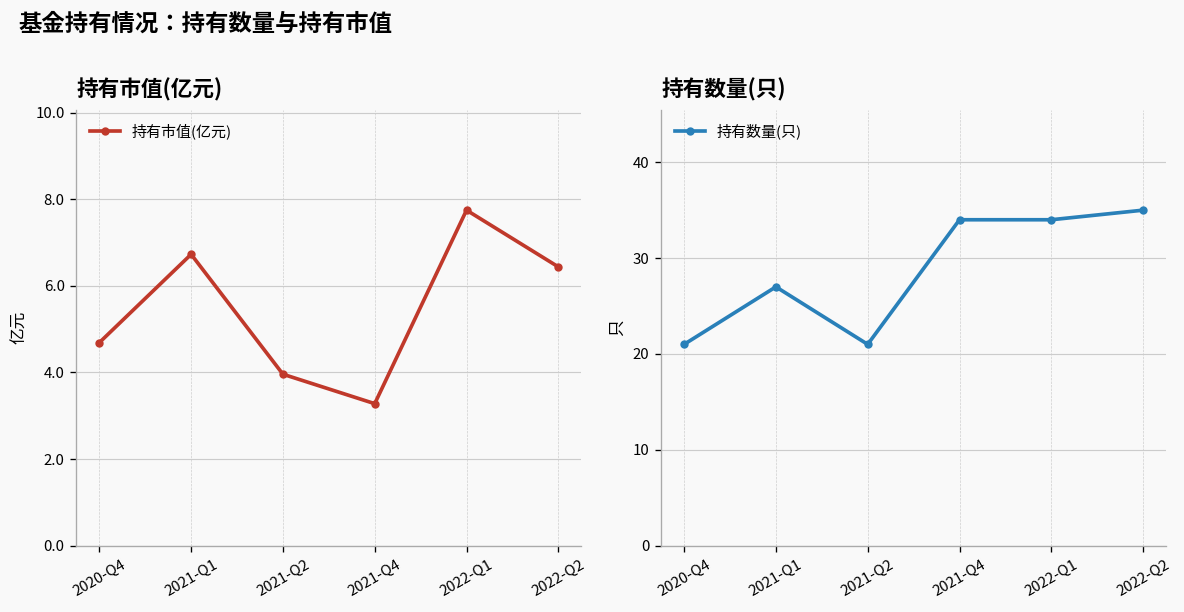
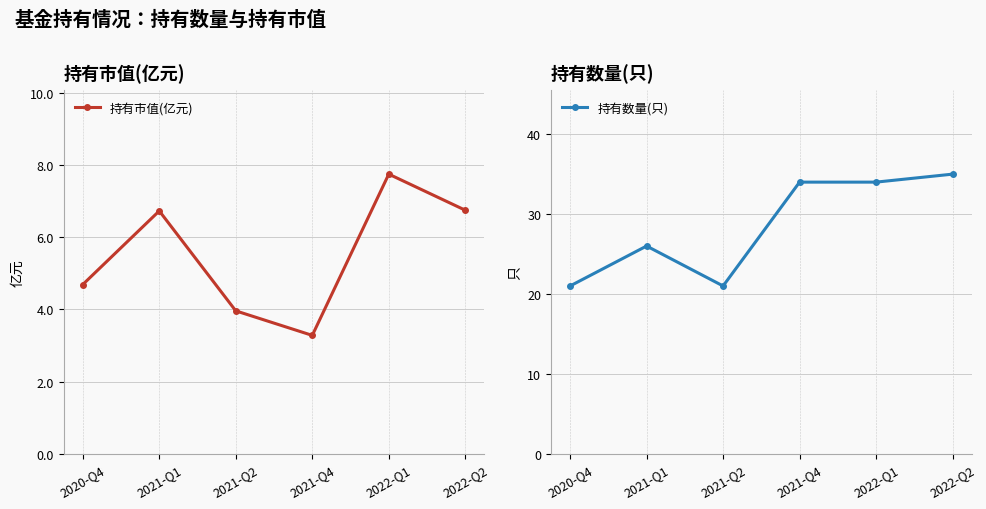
持有市值(亿元), 2022-Q2: 6.4 -> 6.8
持有数量(只), 2021-Q1: 27 -> 26
